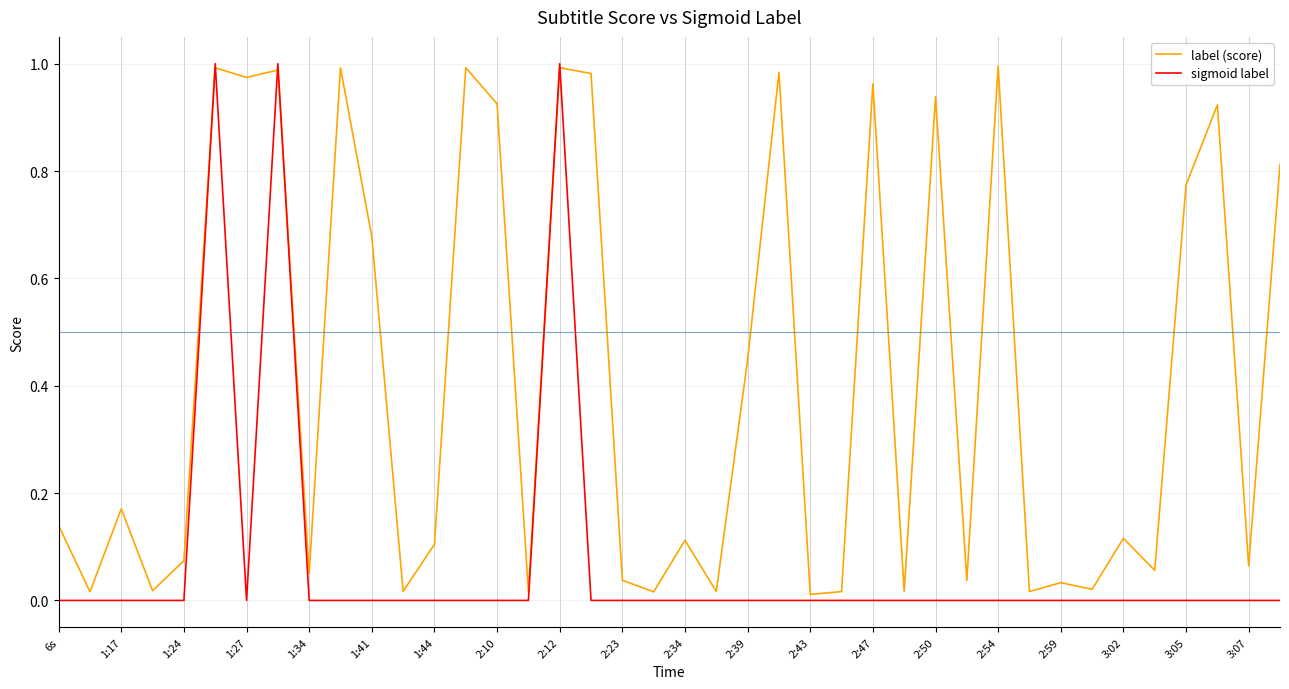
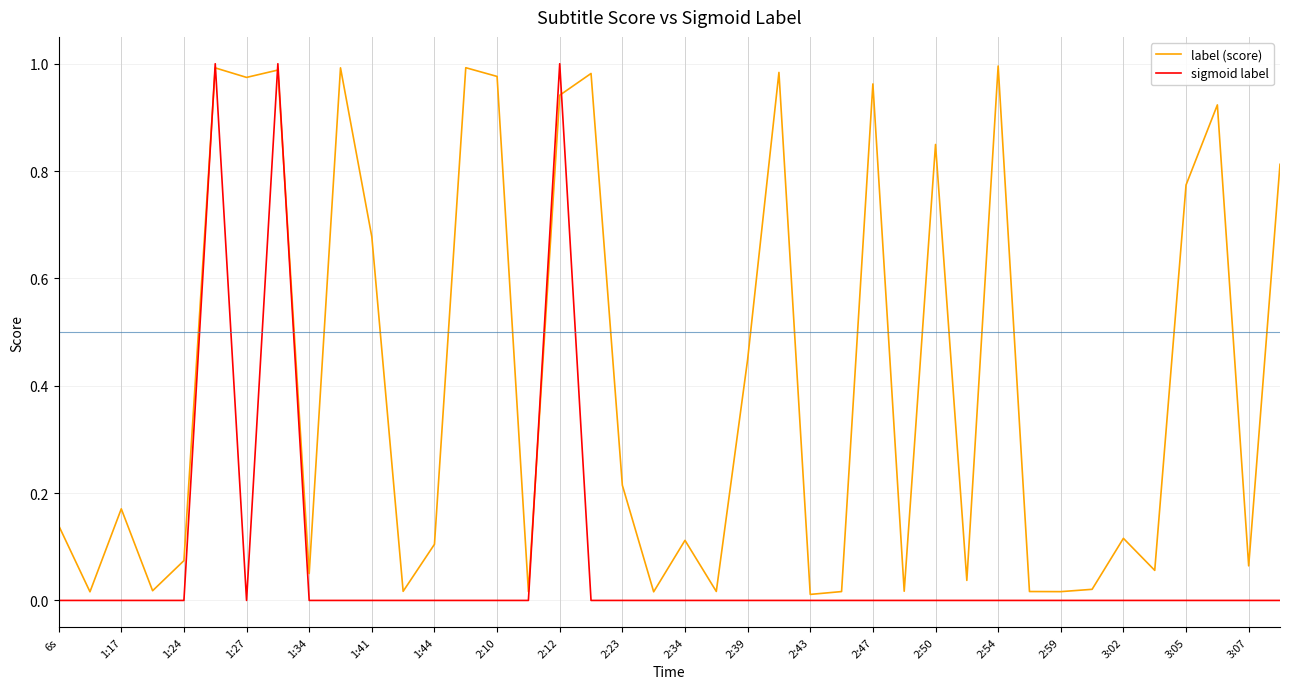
label (score), 2:10: 0.93 -> 0.98
label (score), 2:12: 0.99 -> 0.94
label (score), 2:23: 0.04 -> 0.21
label (score), 2:50: 0.94 -> 0.85
label (score), 2:59: 0.03 -> 0.02
